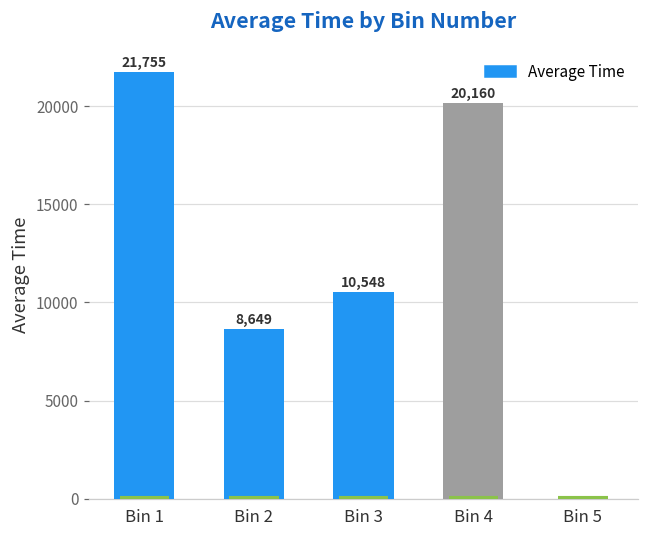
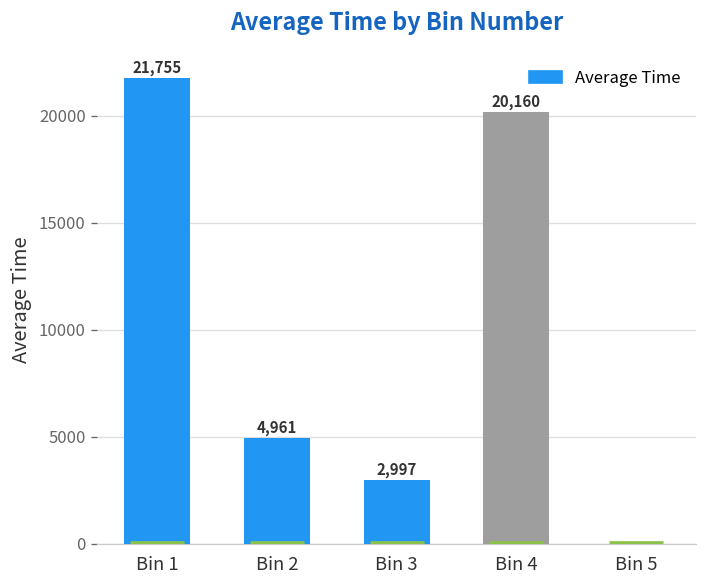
Average Time, Bin 2: 8,649 -> 4,961
Average Time, Bin 3: 10,548 -> 2,997
